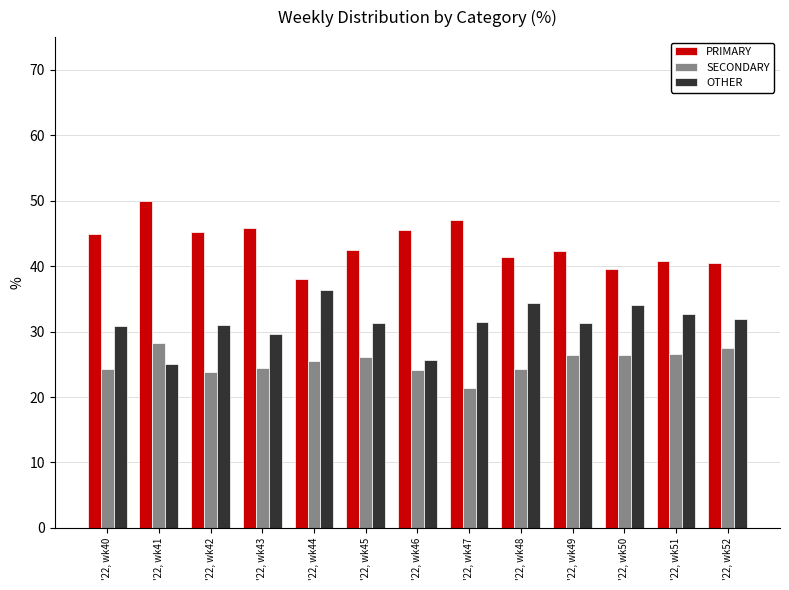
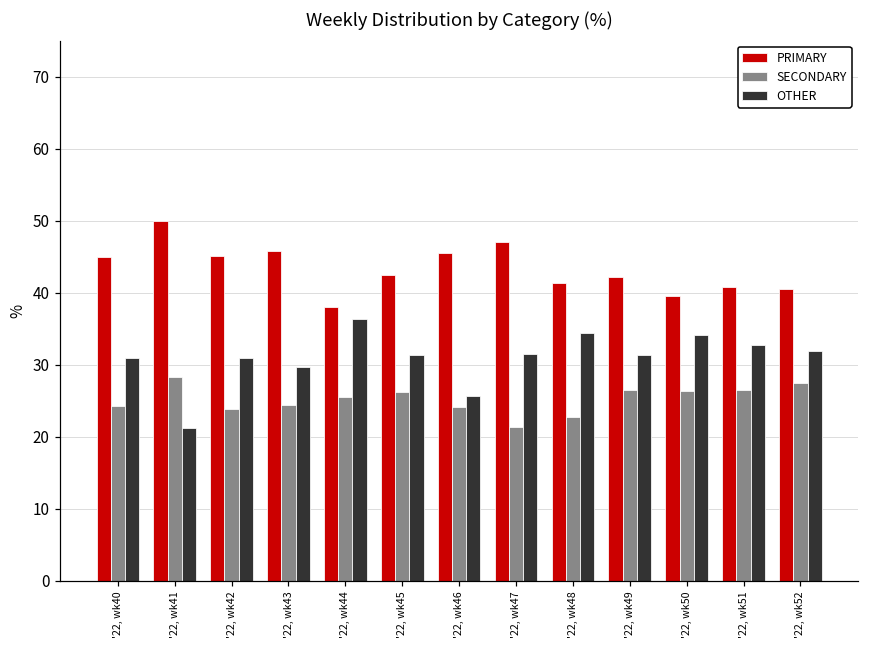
OTHER, '22, wk41: 25 -> 21
SECONDARY, '22, wk48: 24 -> 23
